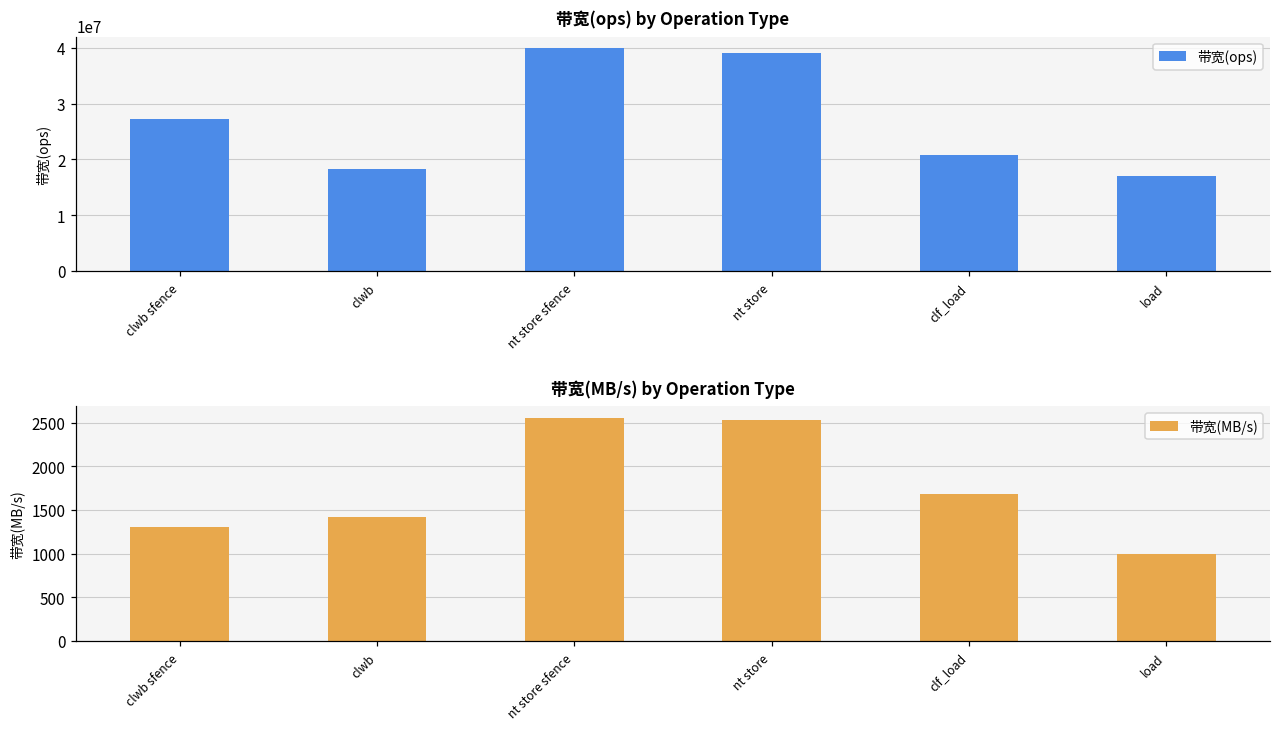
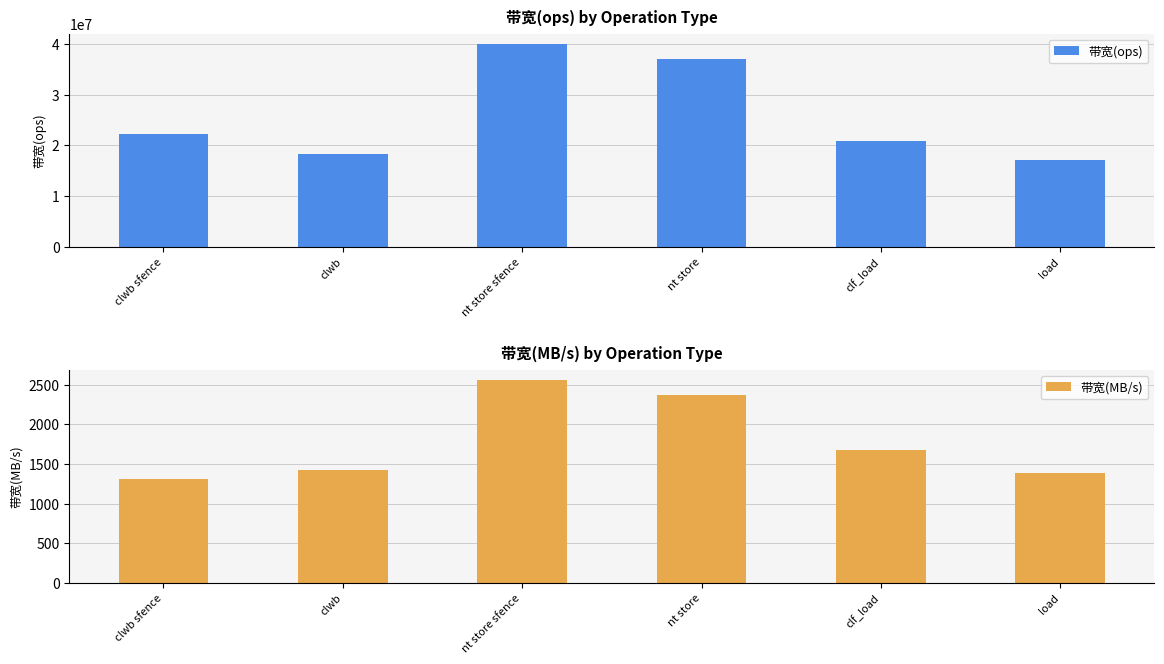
带宽(ops) by Operation Type, clwb sfence: 27000000 -> 22000000
带宽(ops) by Operation Type, nt store: 39000000 -> 37000000
带宽(MB/s) by Operation Type, nt store: 2500 -> 2400
带宽(MB/s) by Operation Type, load: 1000 -> 1400
